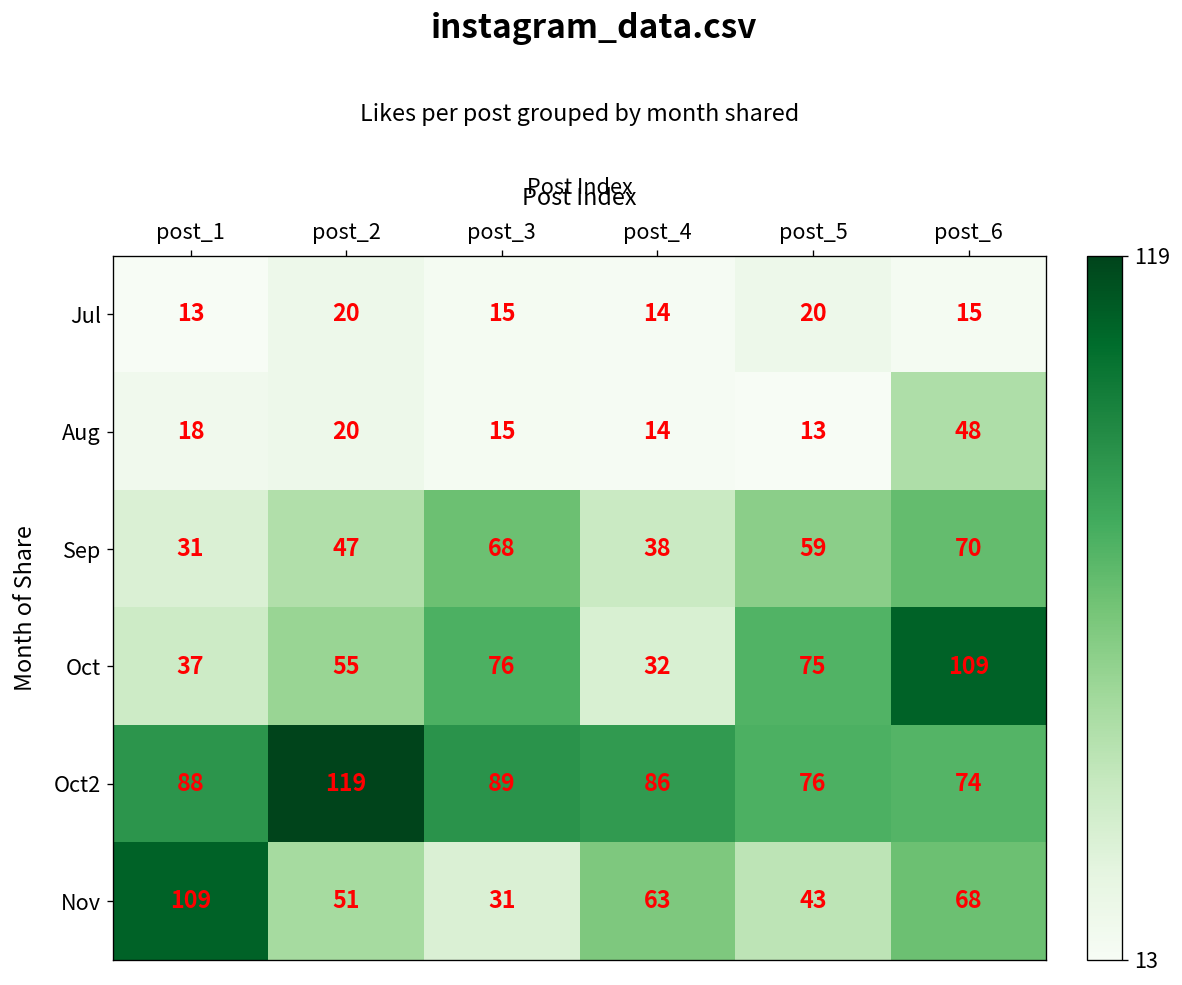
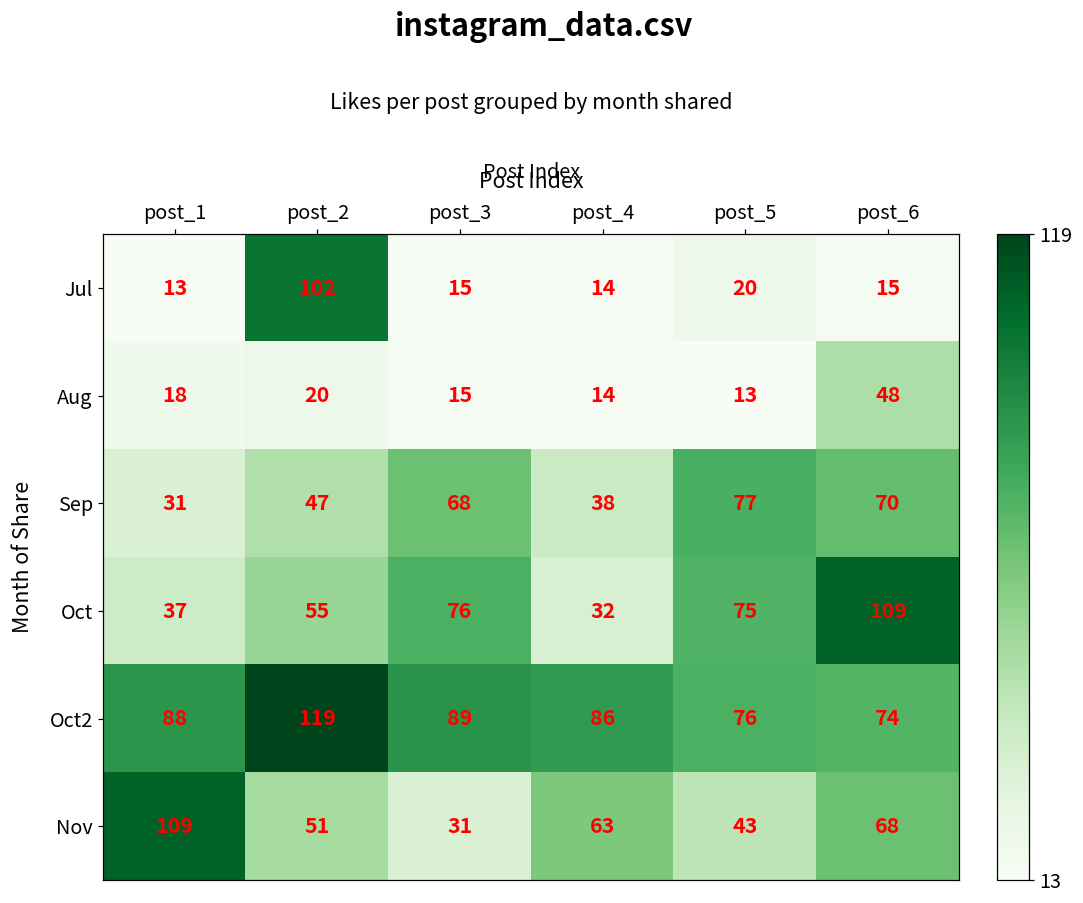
Jul, post_2: 20 -> 102
Sep, post_5: 59 -> 77
